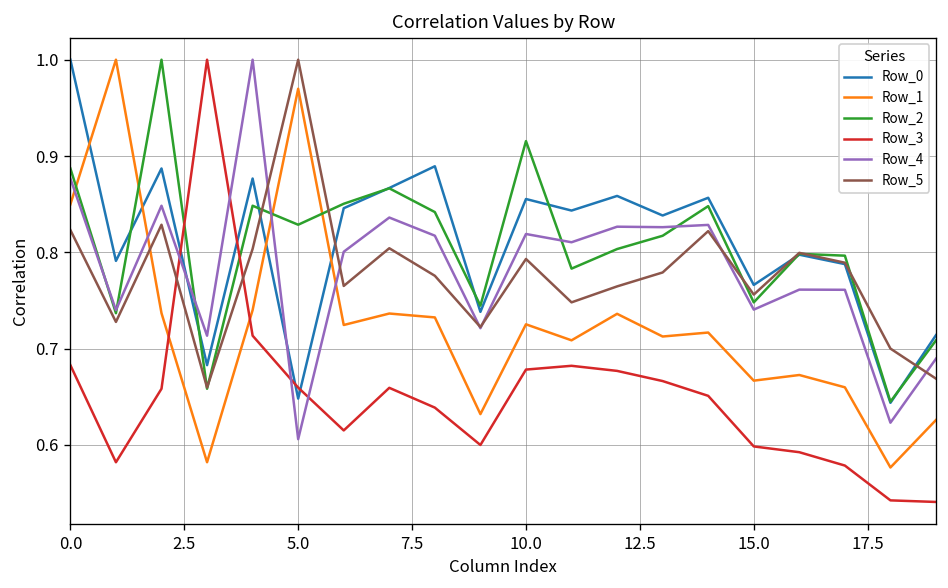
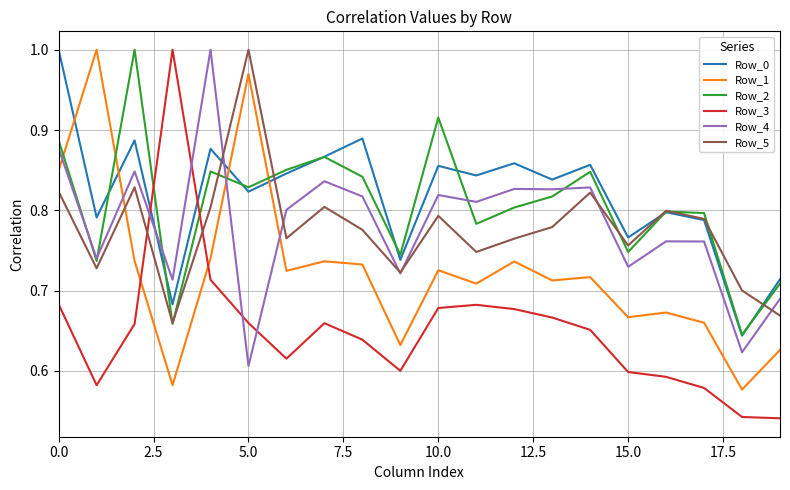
Row_0, 5.0: 0.65 -> 0.82
Row_4, 15.0: 0.74 -> 0.73
